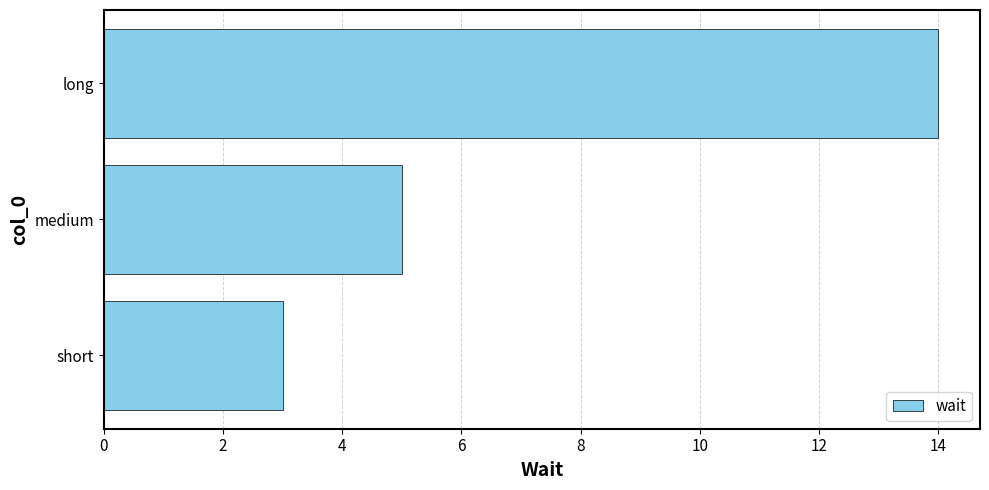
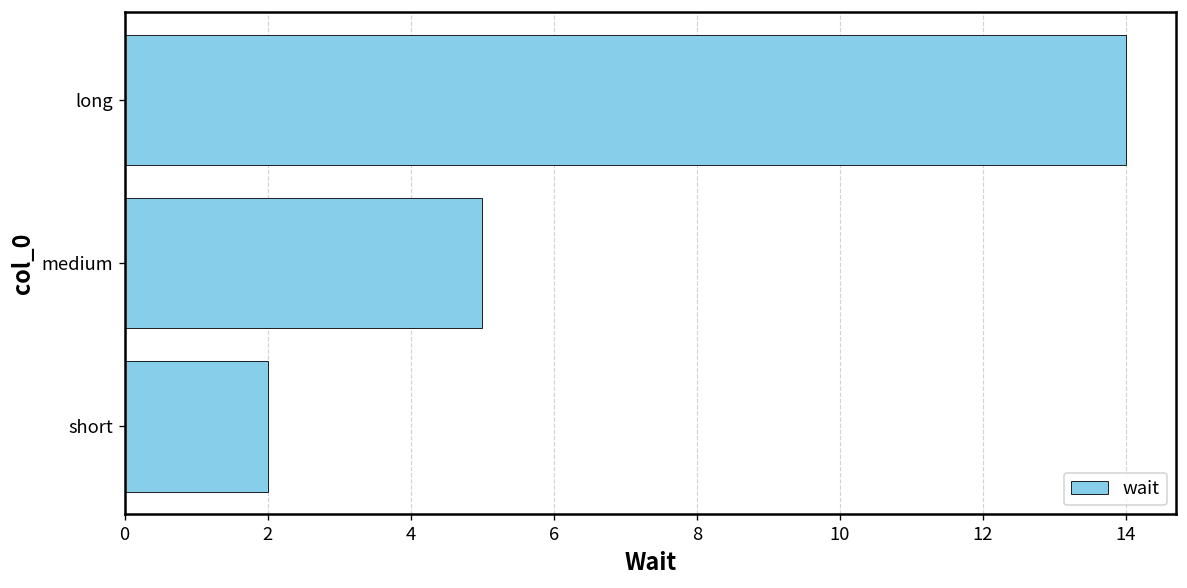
short: 3 -> 2
